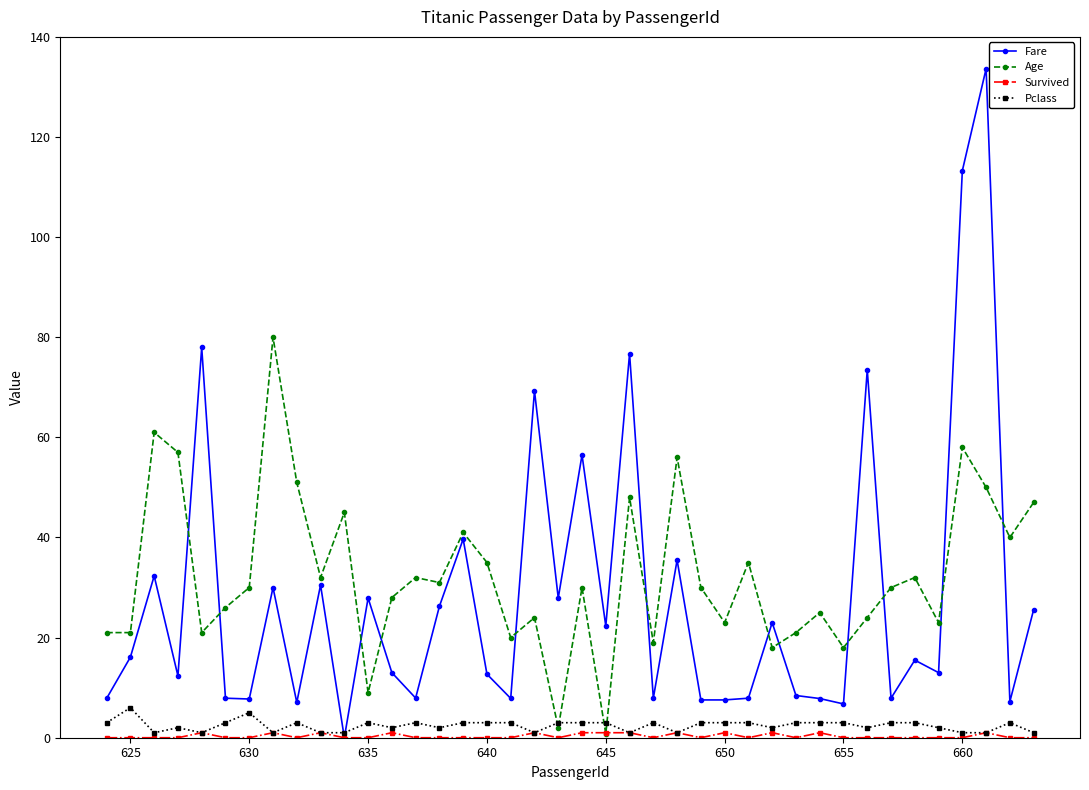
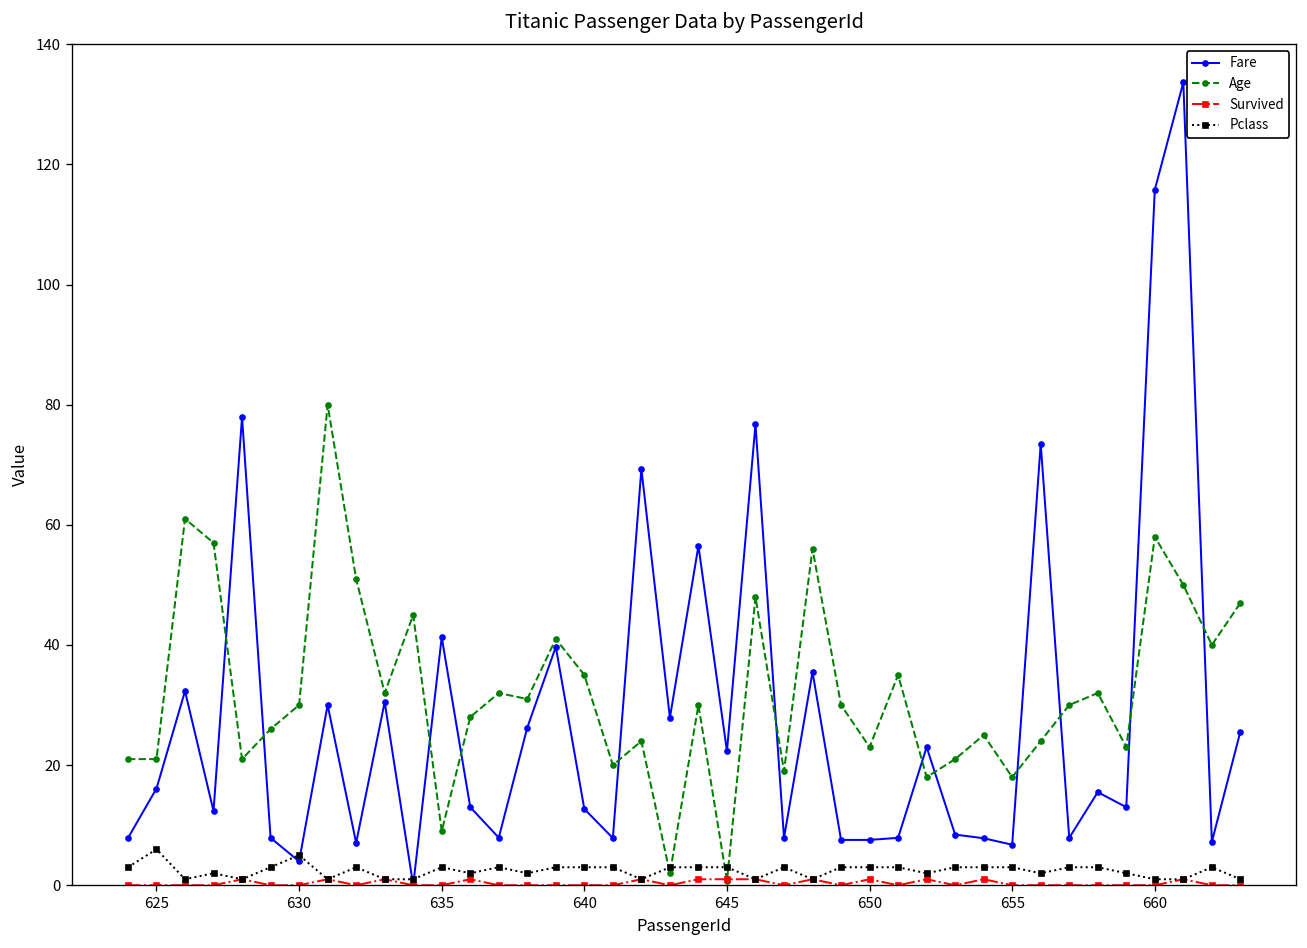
Fare, 630: 8 -> 4
Fare, 635: 28 -> 41
Fare, 660: 113 -> 116
